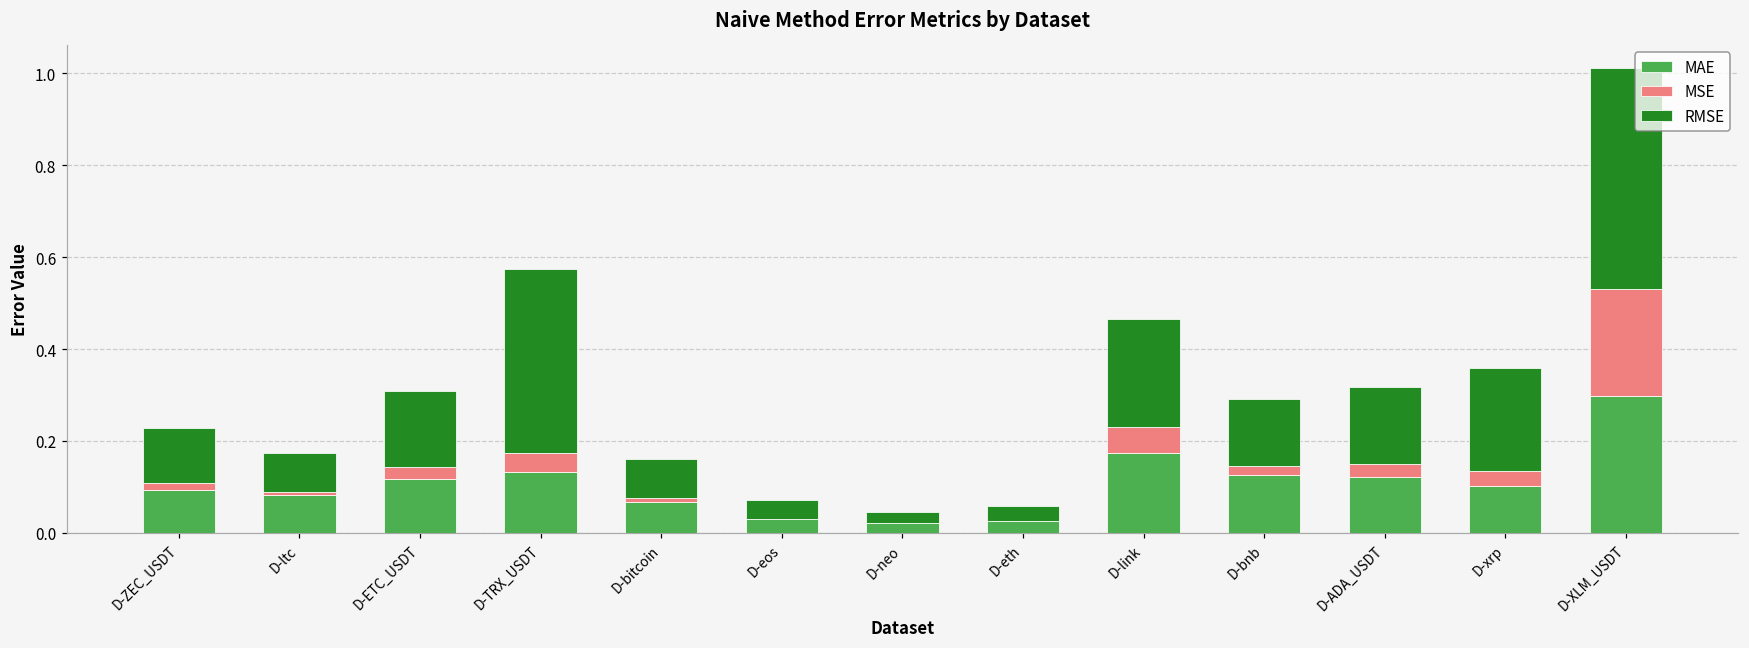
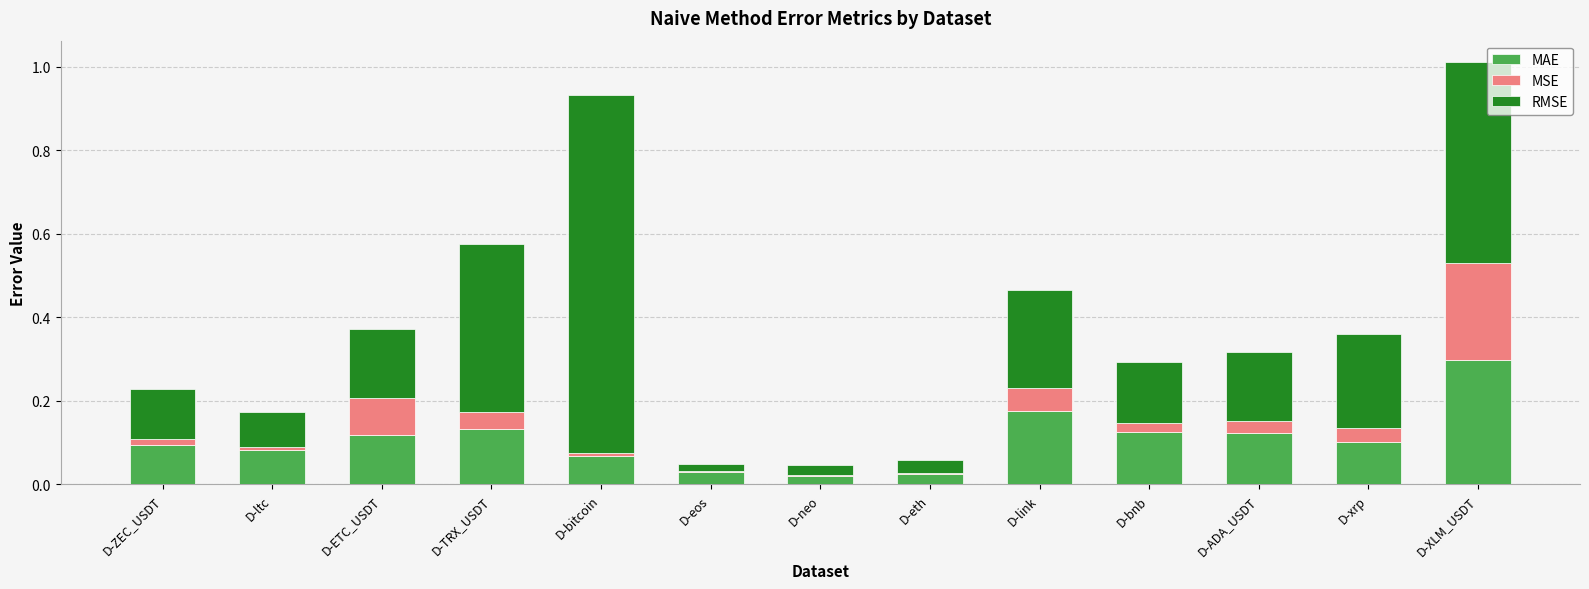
MSE, D-ETC_USDT: 0.03 -> 0.09
RMSE, D-bitcoin: 0.08 -> 0.86
RMSE, D-eos: 0.04 -> 0.02
